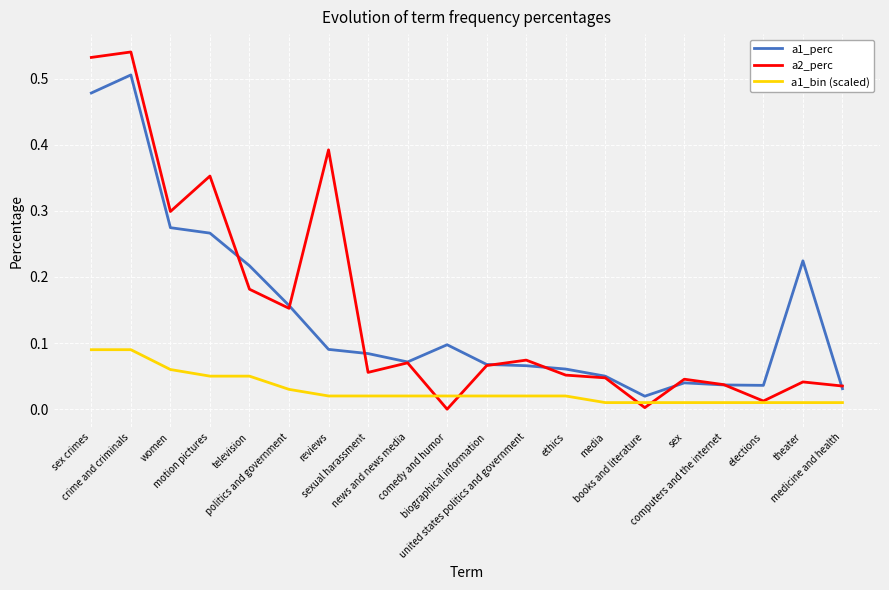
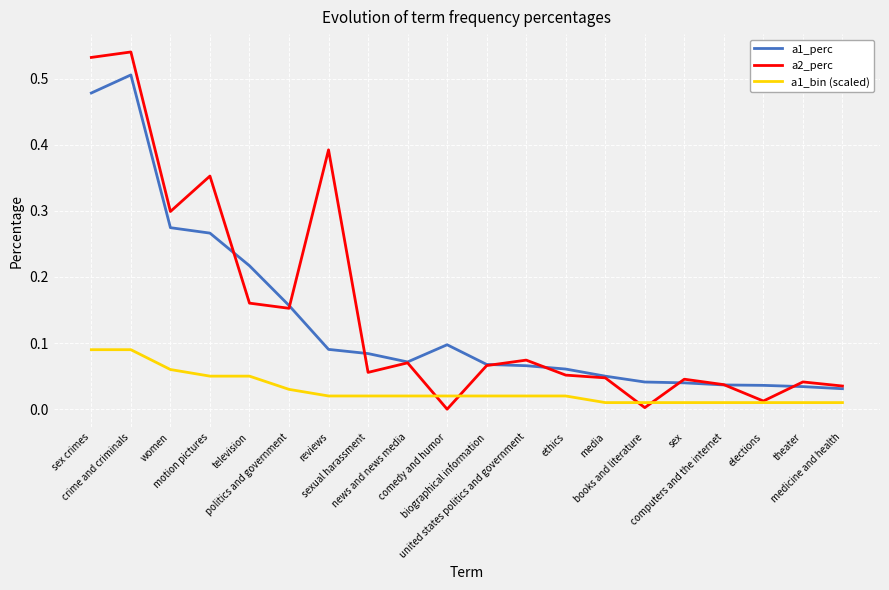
a2_perc, television: 0.18 -> 0.16
a1_perc, books and literature: 0.02 -> 0.04
a1_perc, theater: 0.22 -> 0.03
